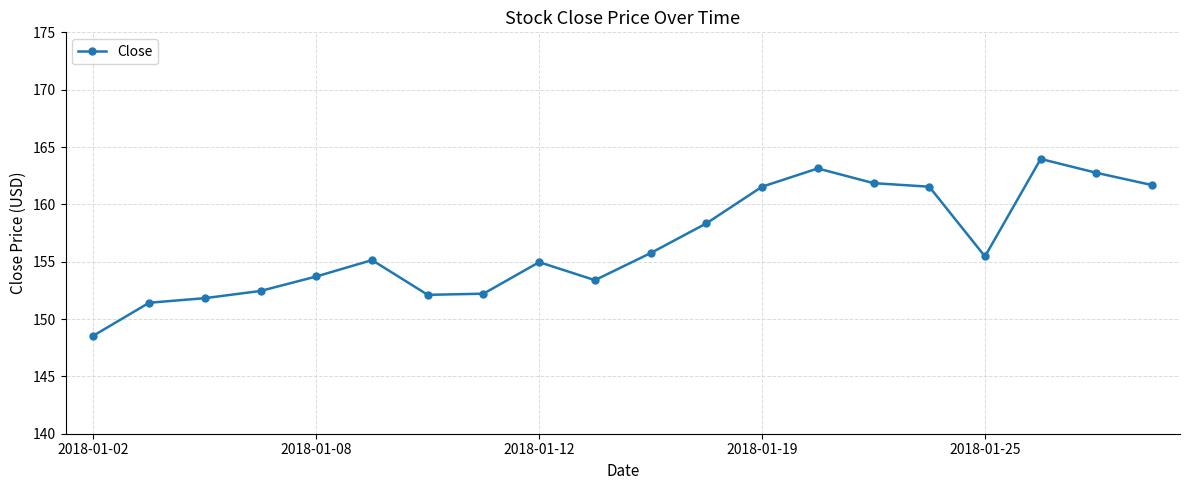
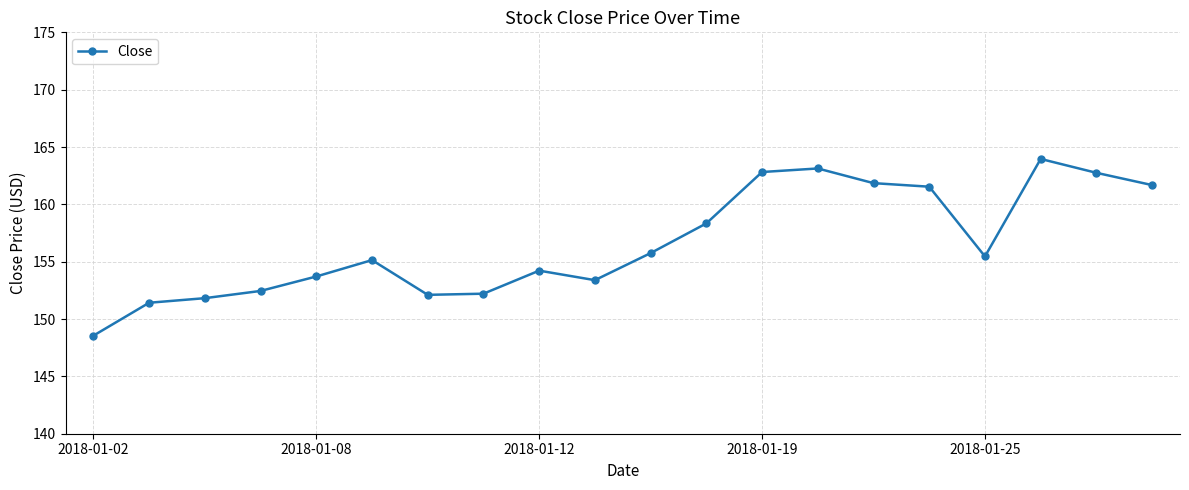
2018-01-12: 155.0 -> 154.2
2018-01-19: 161.5 -> 162.8
